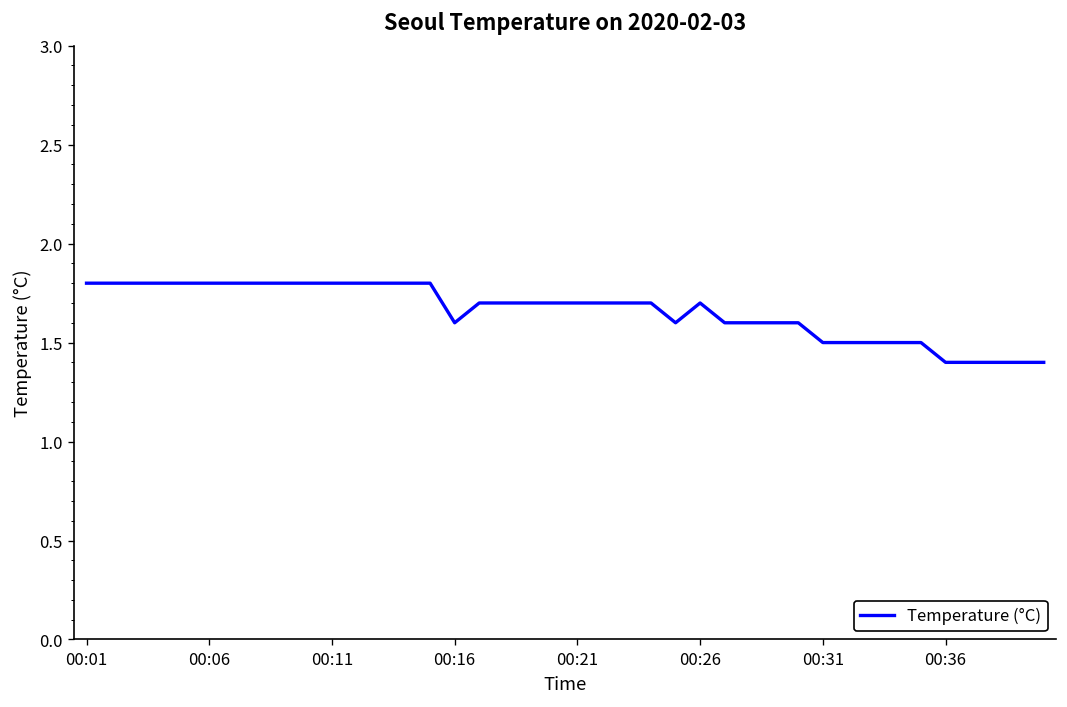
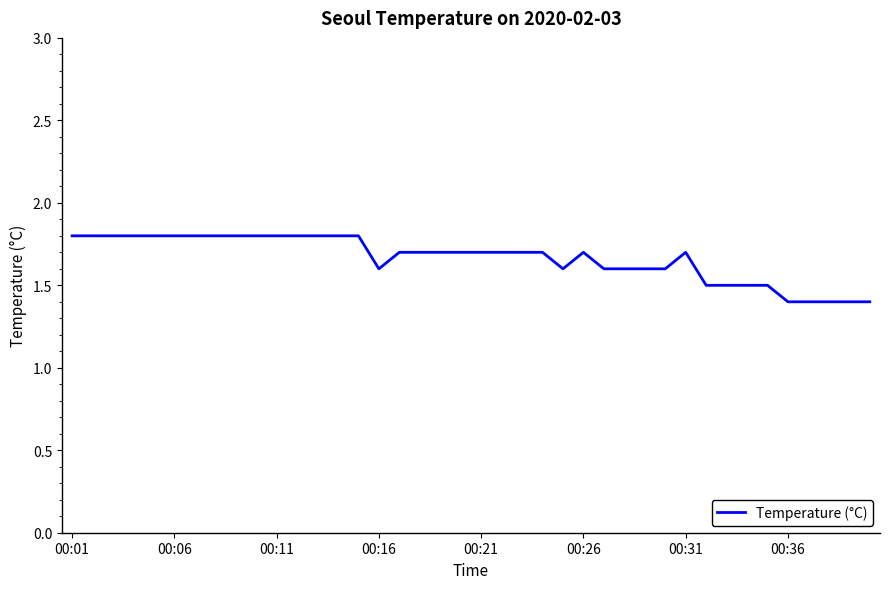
00:31: 1.5 -> 1.7
